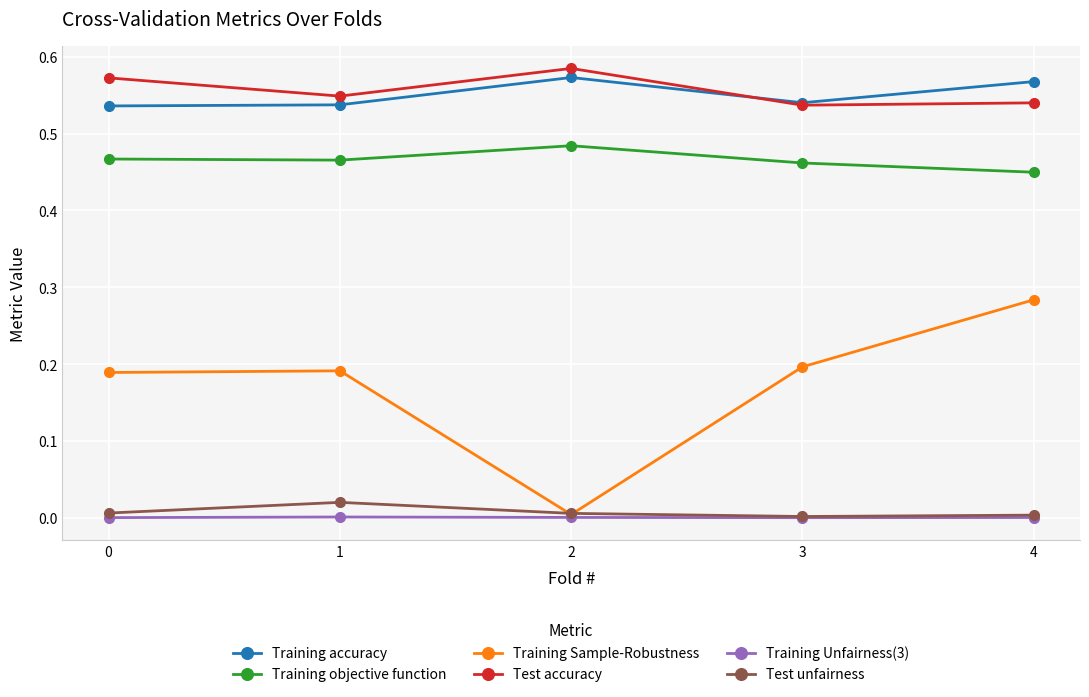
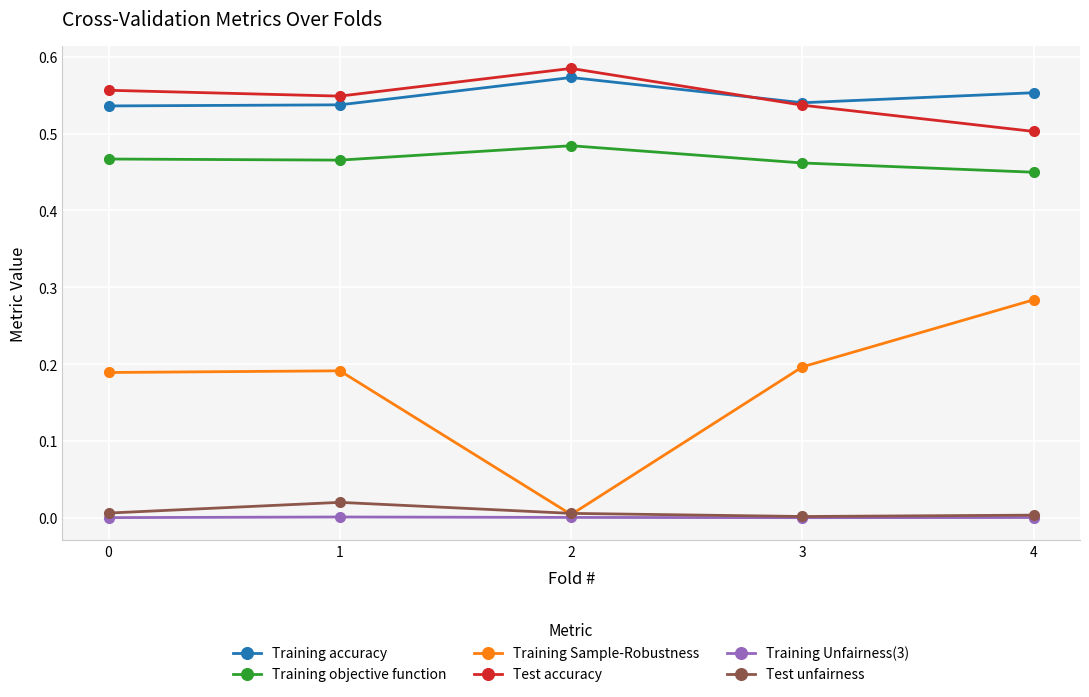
Test accuracy, 0: 0.57 -> 0.56
Training accuracy, 4: 0.57 -> 0.55
Test accuracy, 4: 0.54 -> 0.50
